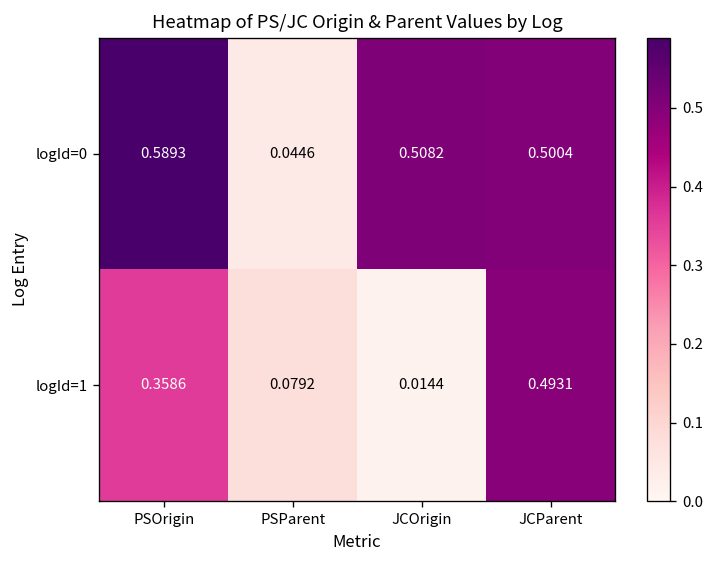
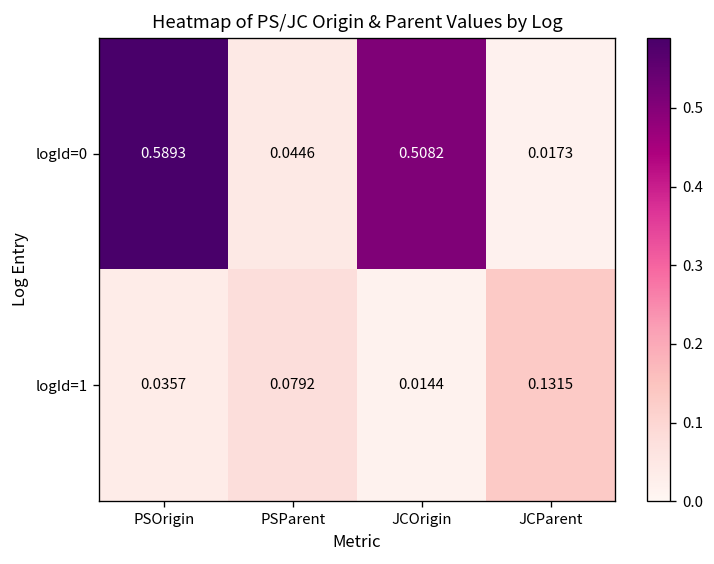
logId=0, JCParent: 0.5004 -> 0.0173
logId=1, PSOrigin: 0.3586 -> 0.0357
logId=1, JCParent: 0.4931 -> 0.1315
